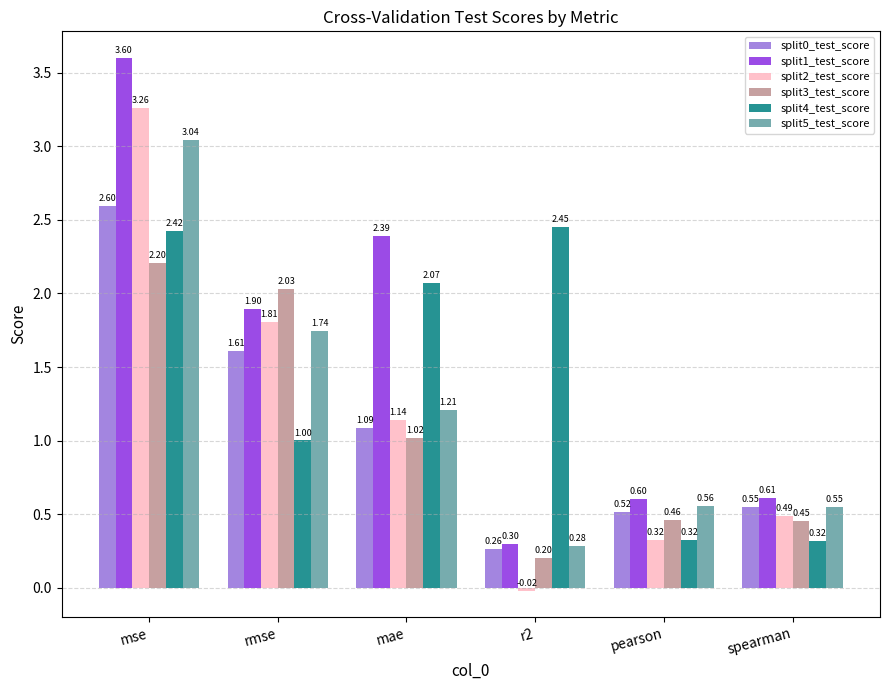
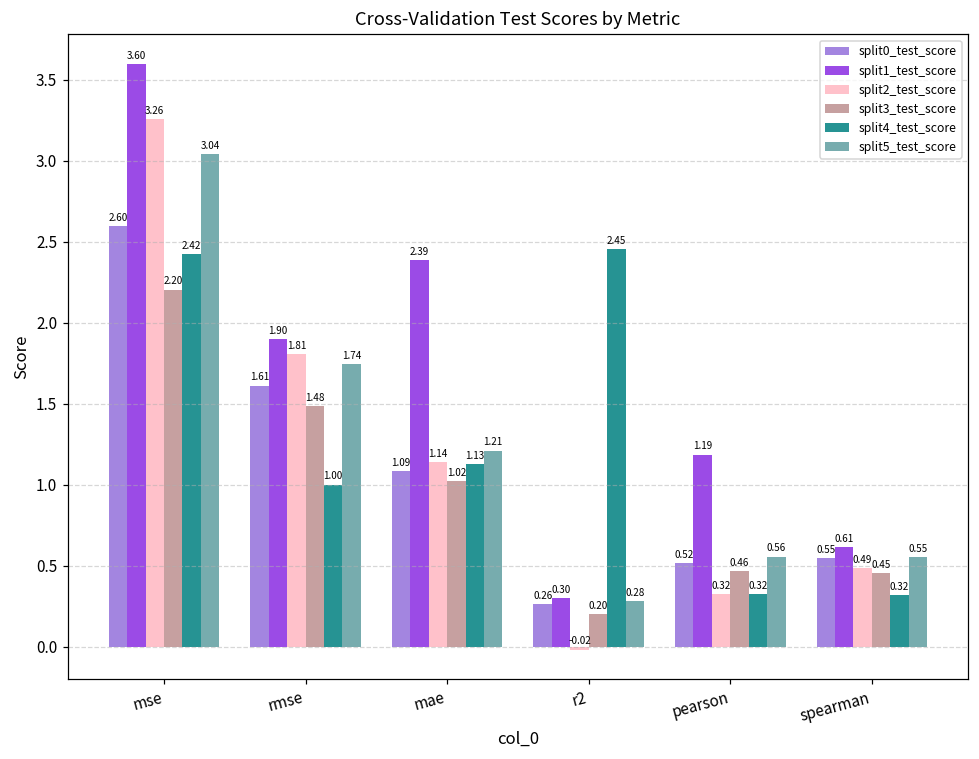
split3_test_score, rmse: 2.03 -> 1.48
split4_test_score, mae: 2.07 -> 1.13
split1_test_score, pearson: 0.60 -> 1.19
